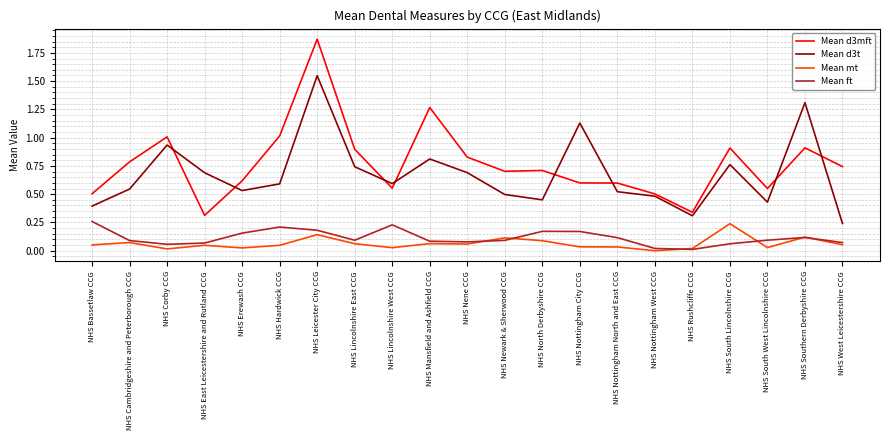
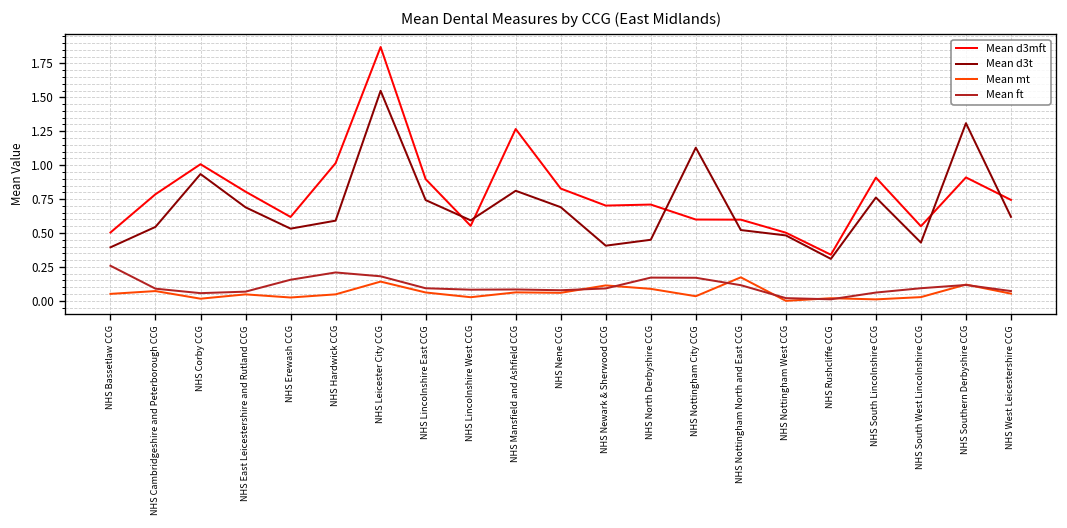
Mean d3mft, NHS East Leicestershire and Rutland CCG: 0.31 -> 0.80
Mean ft, NHS Lincolnshire West CCG: 0.23 -> 0.08
Mean d3t, NHS Newark & Sherwood CCG: 0.50 -> 0.41
Mean mt, NHS Nottingham North and East CCG: 0.03 -> 0.17
Mean mt, NHS South Lincolnshire CCG: 0.24 -> 0.01
Mean d3t, NHS West Leicestershire CCG: 0.24 -> 0.62
